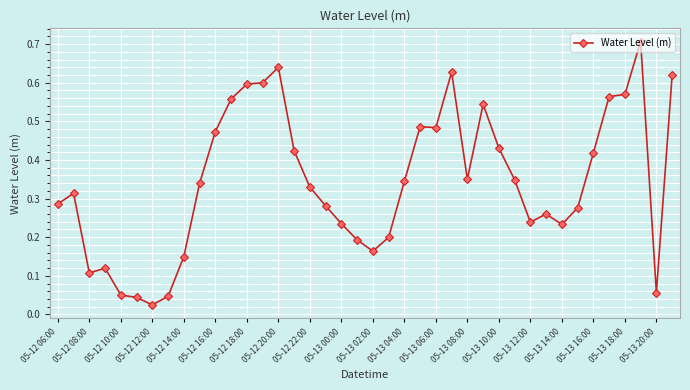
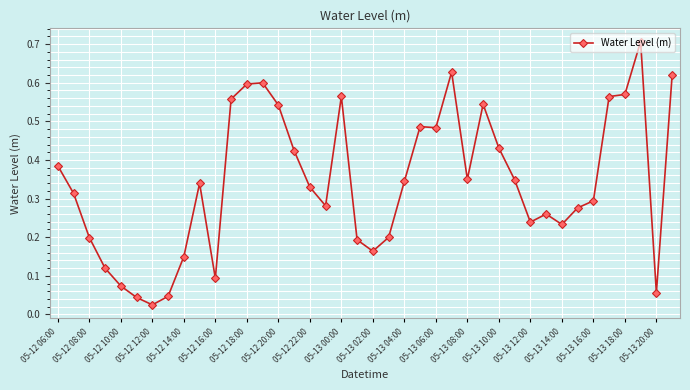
05-12 06:00: 0.29 -> 0.38
05-12 08:00: 0.11 -> 0.20
05-12 10:00: 0.05 -> 0.07
05-12 16:00: 0.47 -> 0.09
05-12 20:00: 0.64 -> 0.54
05-13 00:00: 0.24 -> 0.56
05-13 16:00: 0.42 -> 0.29
